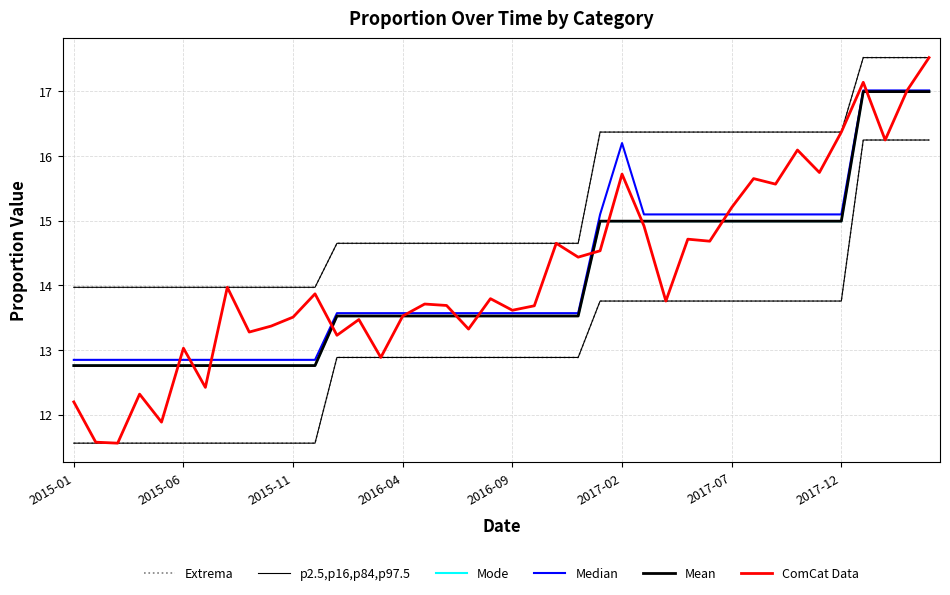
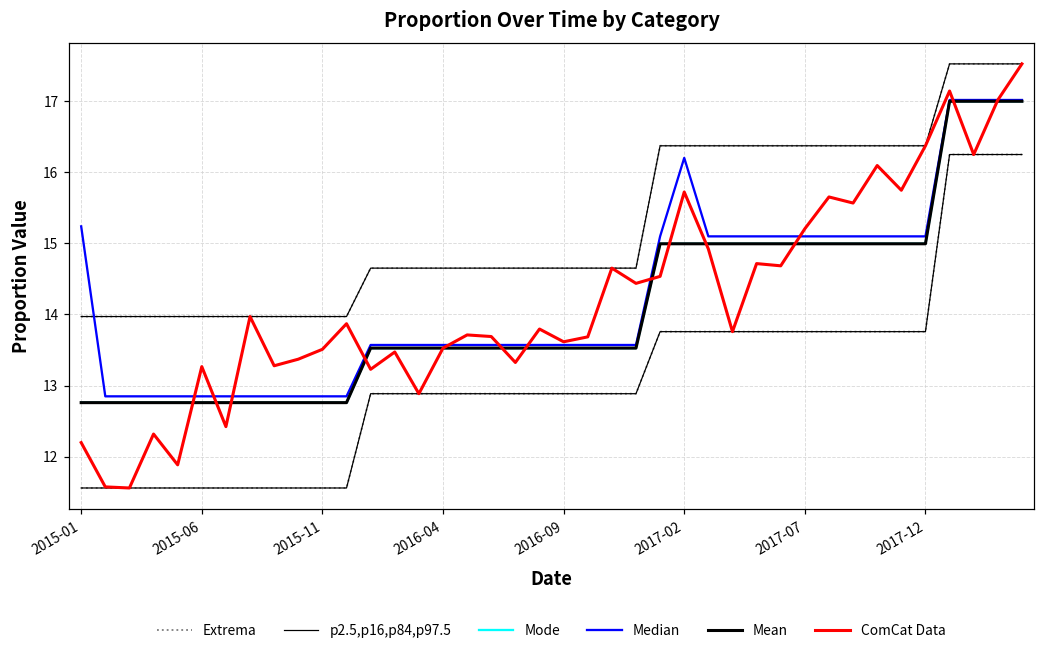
Median, 2015-01: 12.8 -> 15.2
ComCat Data, 2015-06: 13.0 -> 13.3
